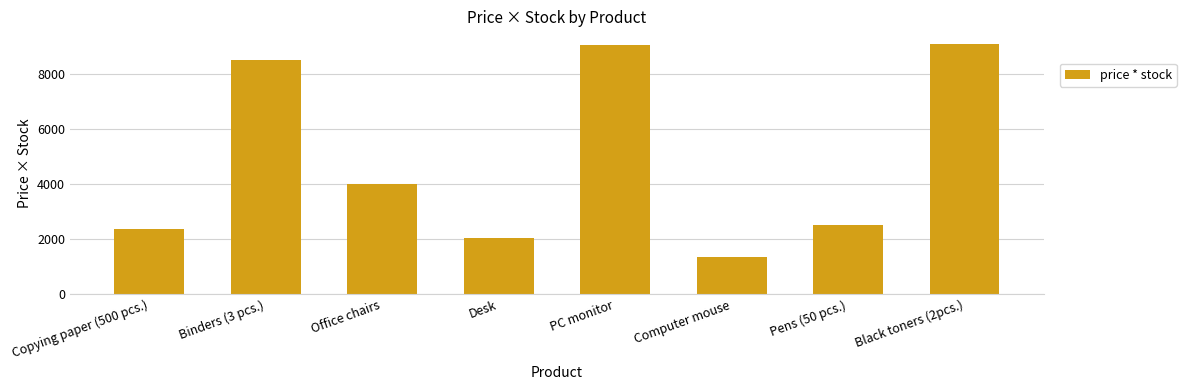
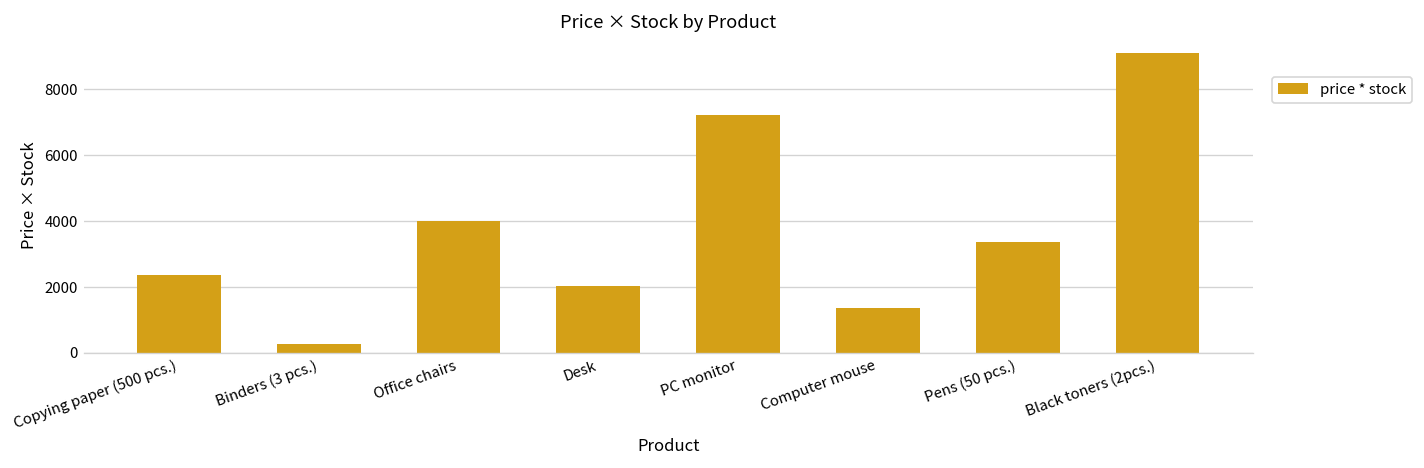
Binders (3 pcs.): 8500 -> 300
PC monitor: 9100 -> 7200
Pens (50 pcs.): 2500 -> 3400
